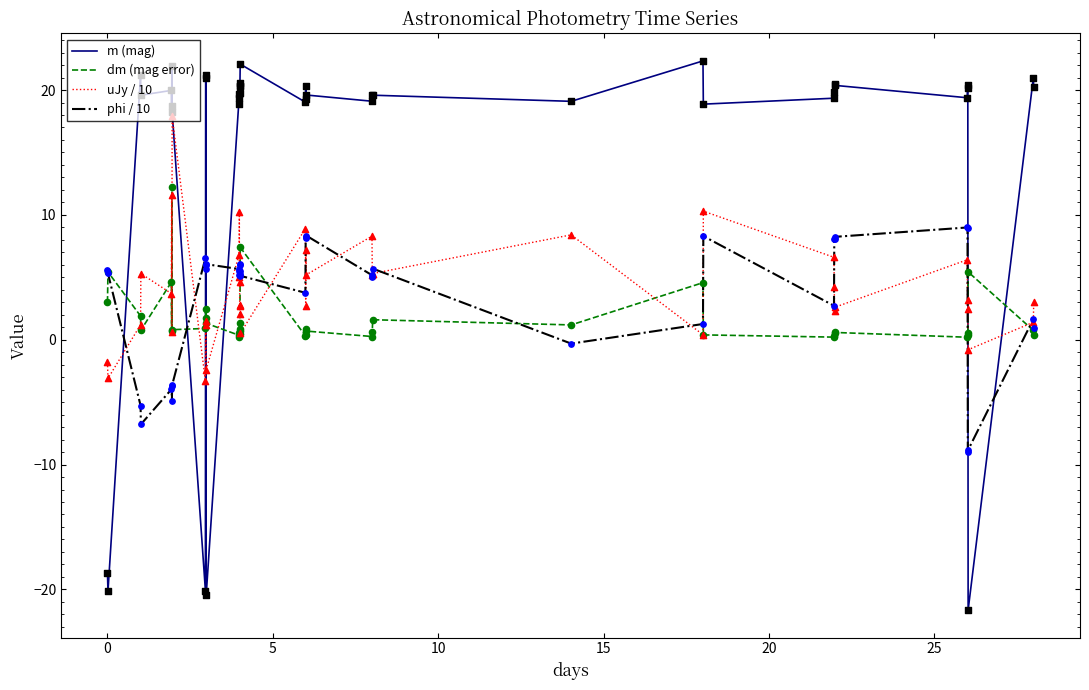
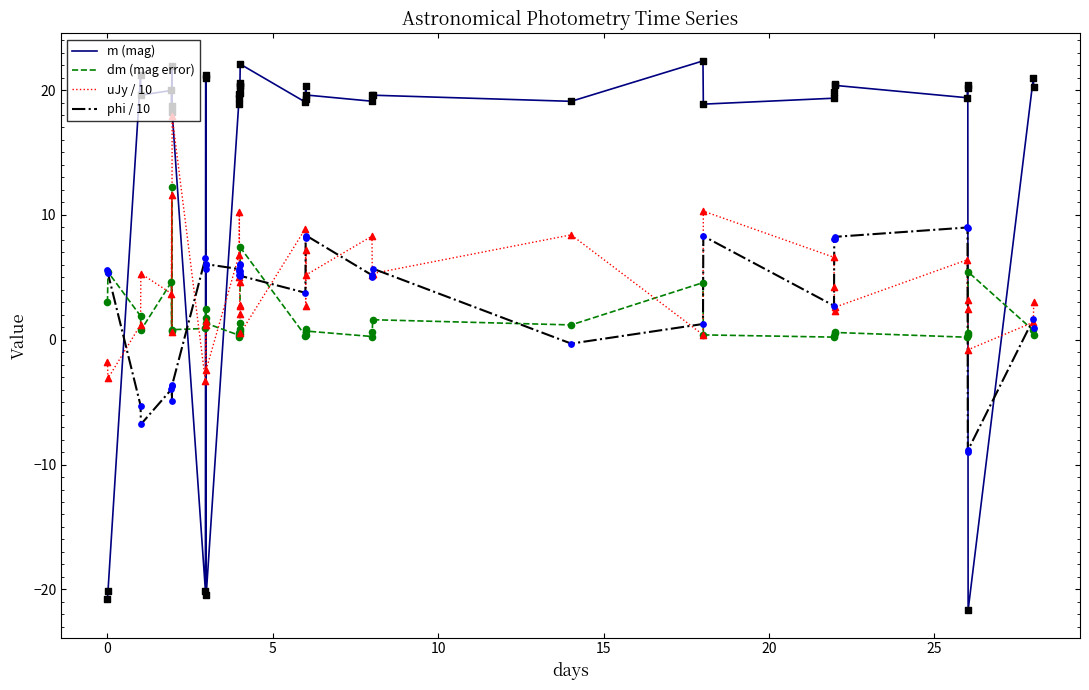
m (mag), 0: -18.7 -> -20.7
